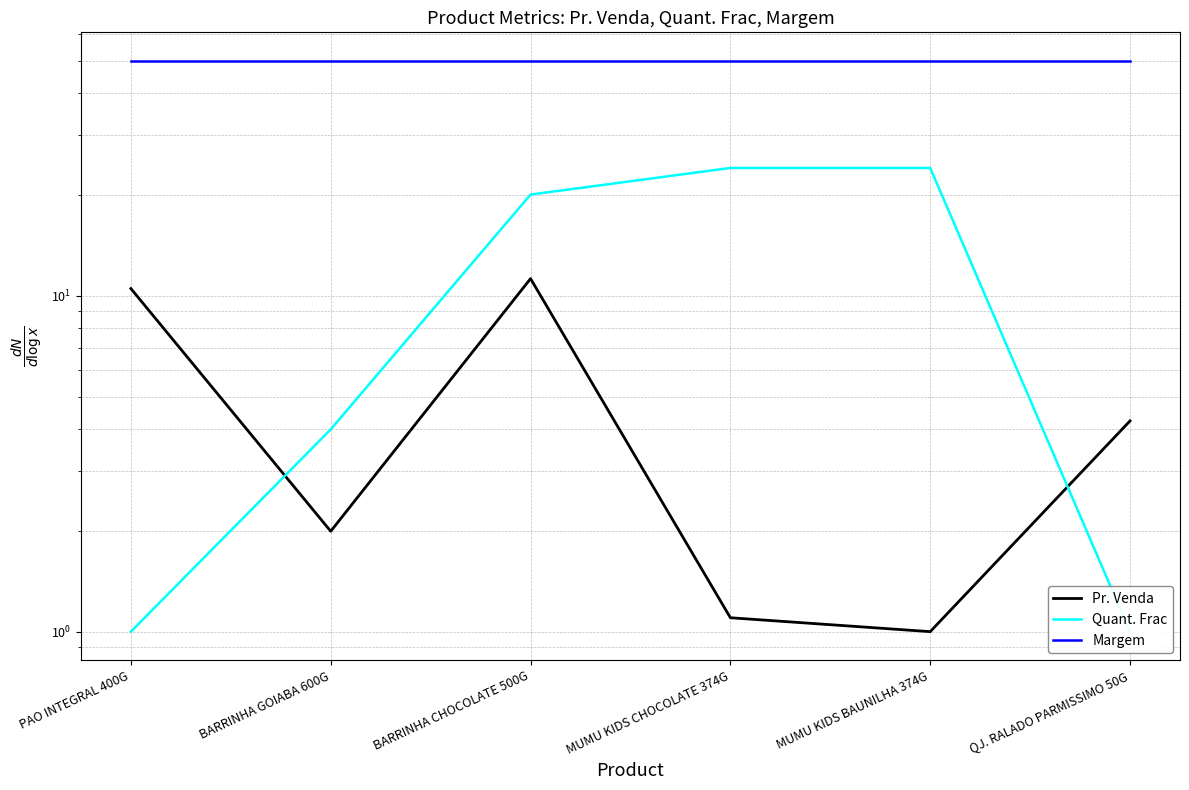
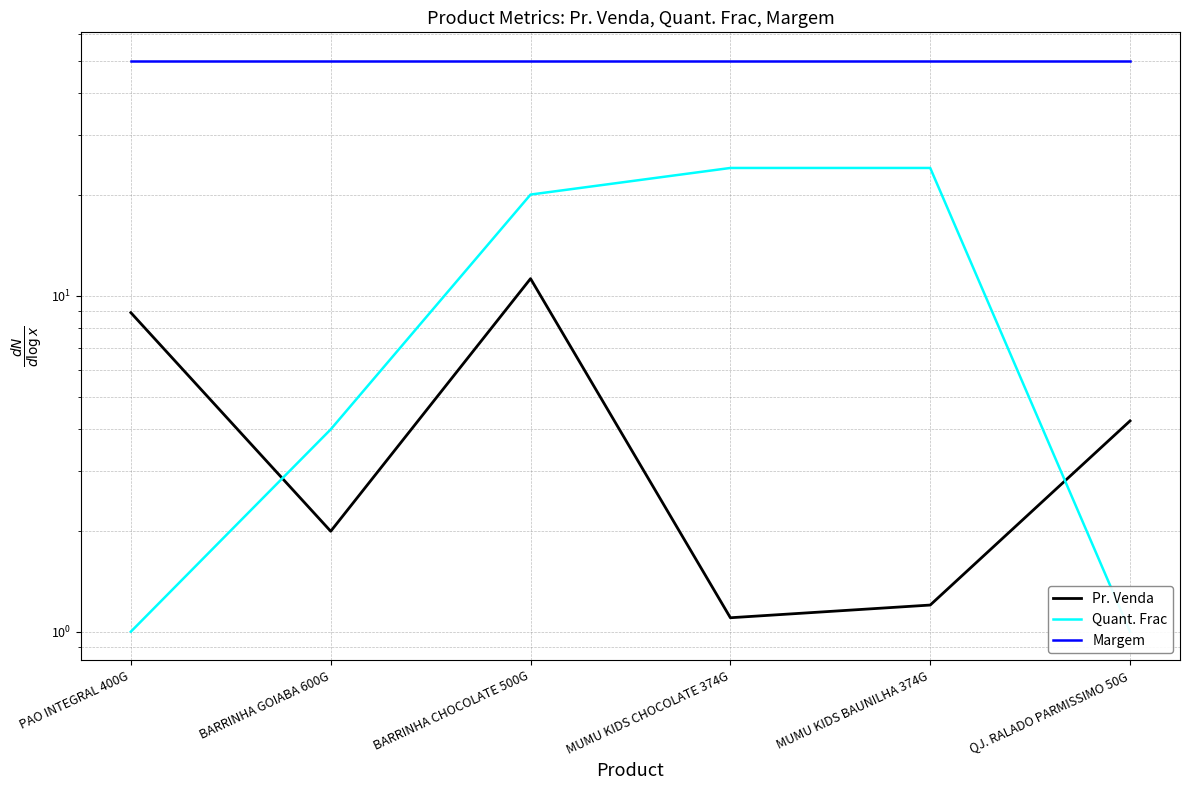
Pr. Venda, PAO INTEGRAL 400G: 10.5 -> 8.9
Pr. Venda, MUMU KIDS BAUNILHA 374G: 1.0 -> 1.2
